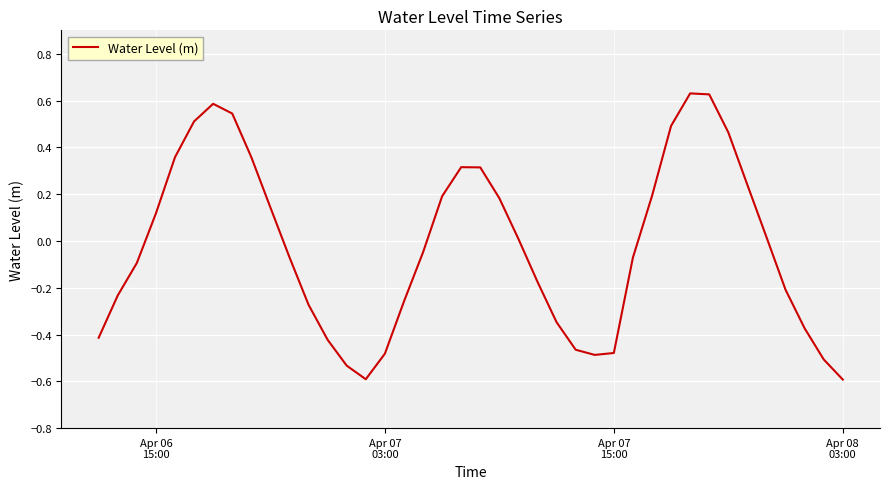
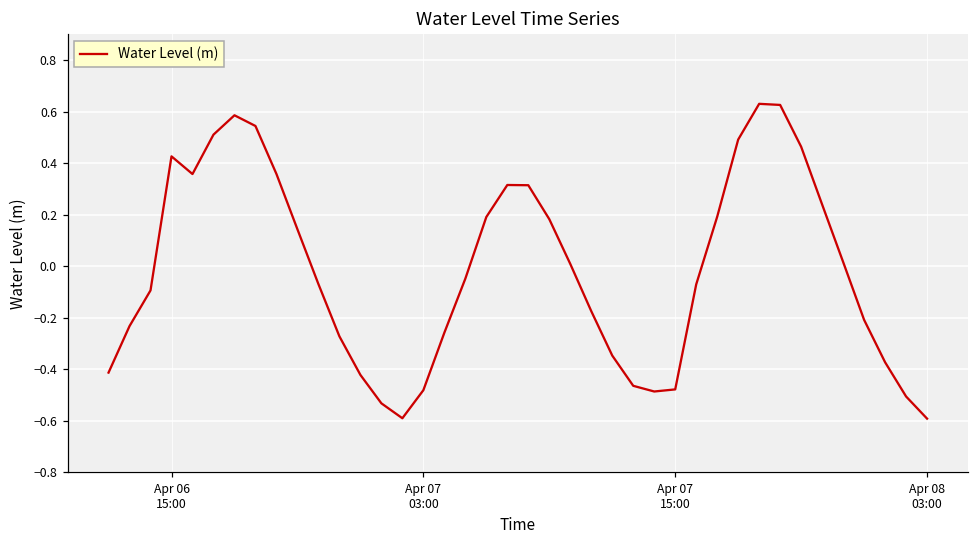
Apr 06 15:00: 0.12 -> 0.43
